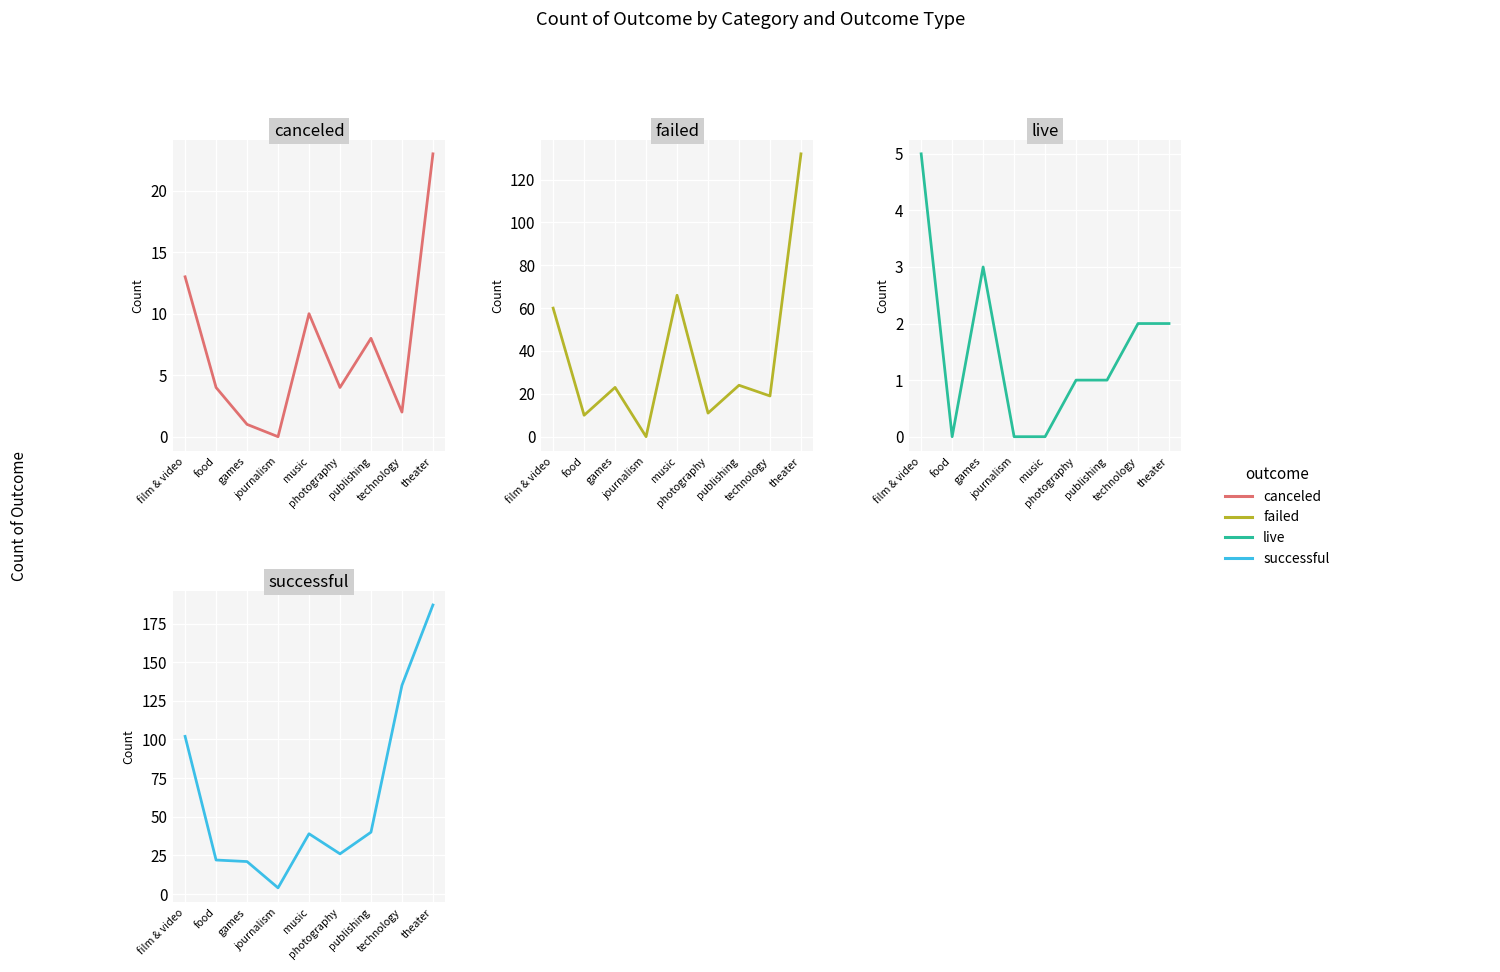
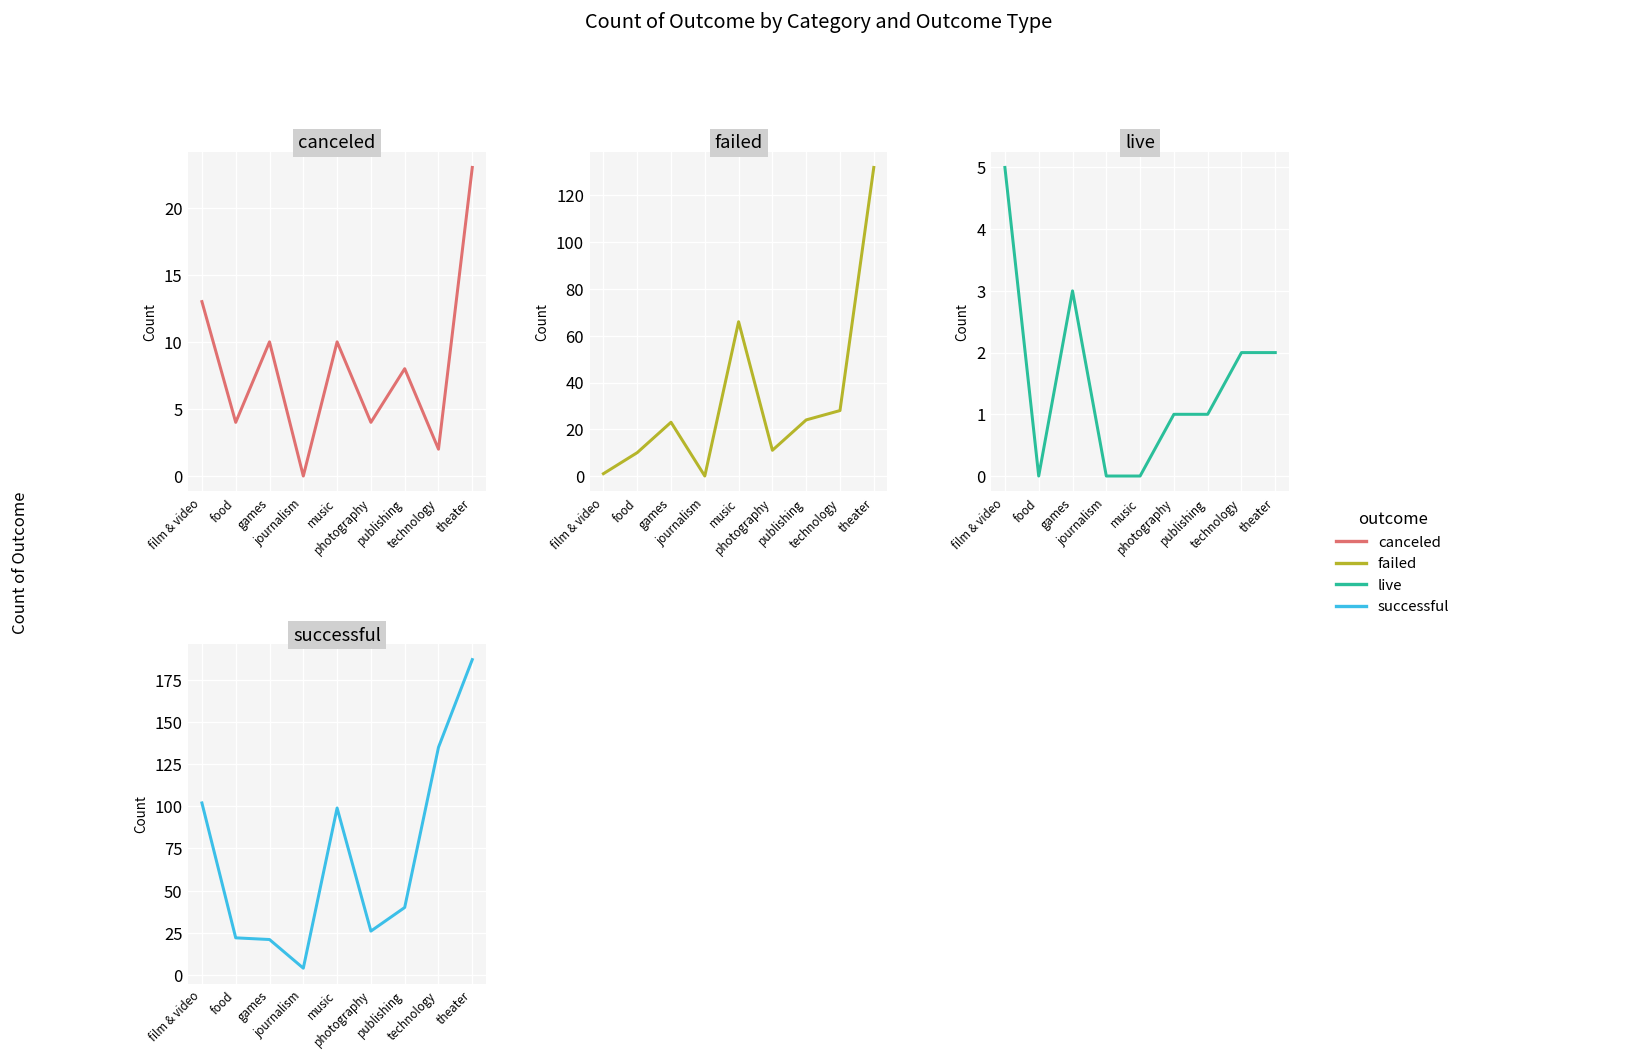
canceled, games: 1 -> 10
failed, film & video: 60 -> 1
failed, technology: 19 -> 28
successful, music: 39 -> 99
